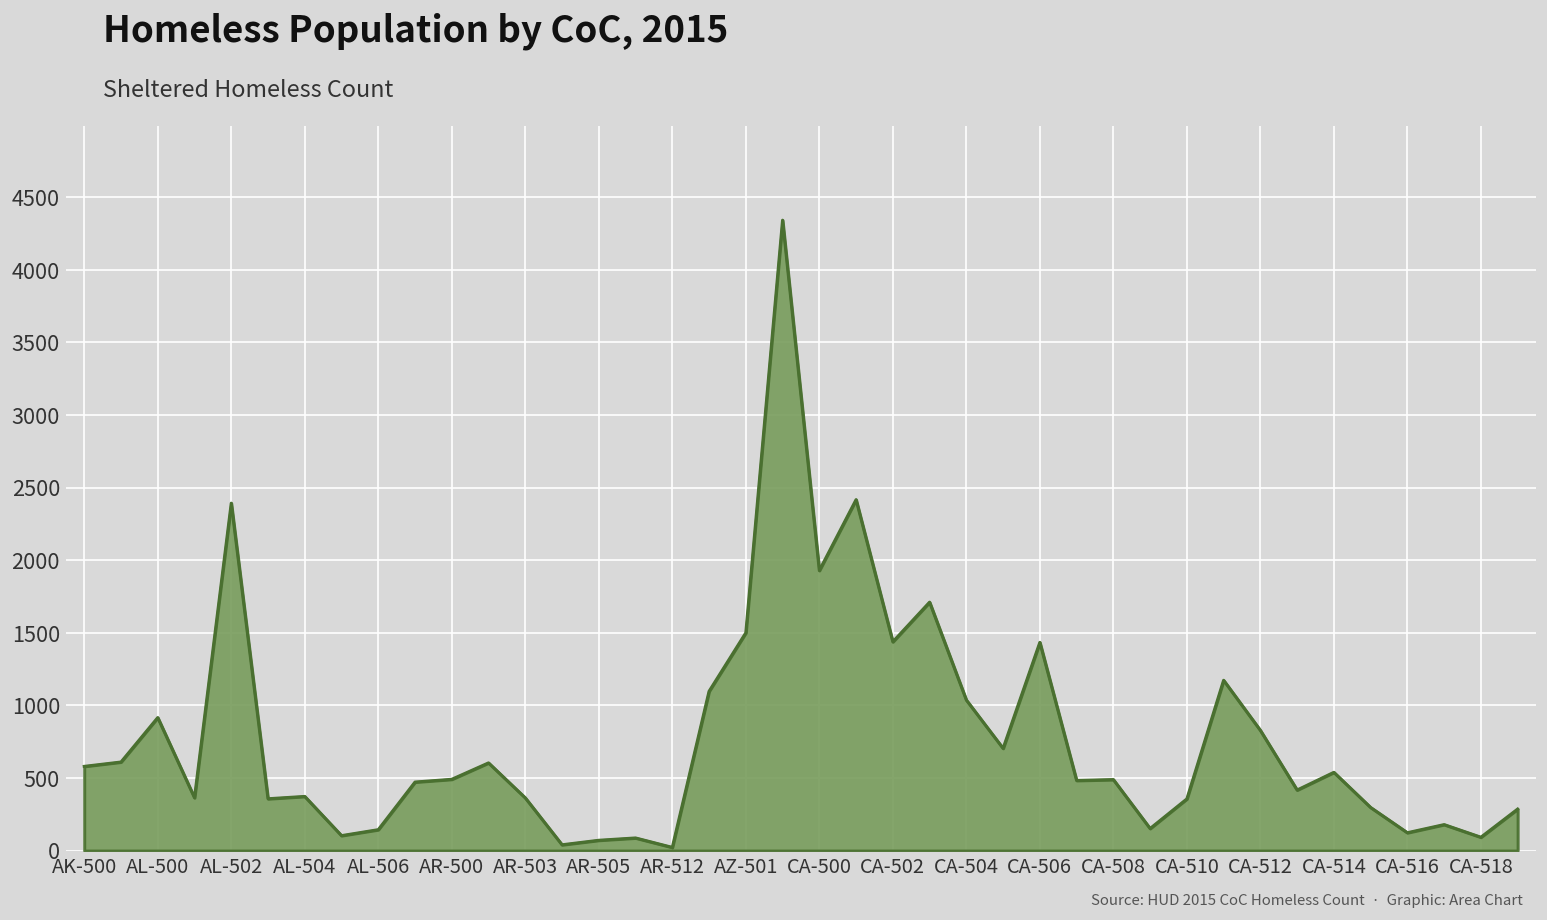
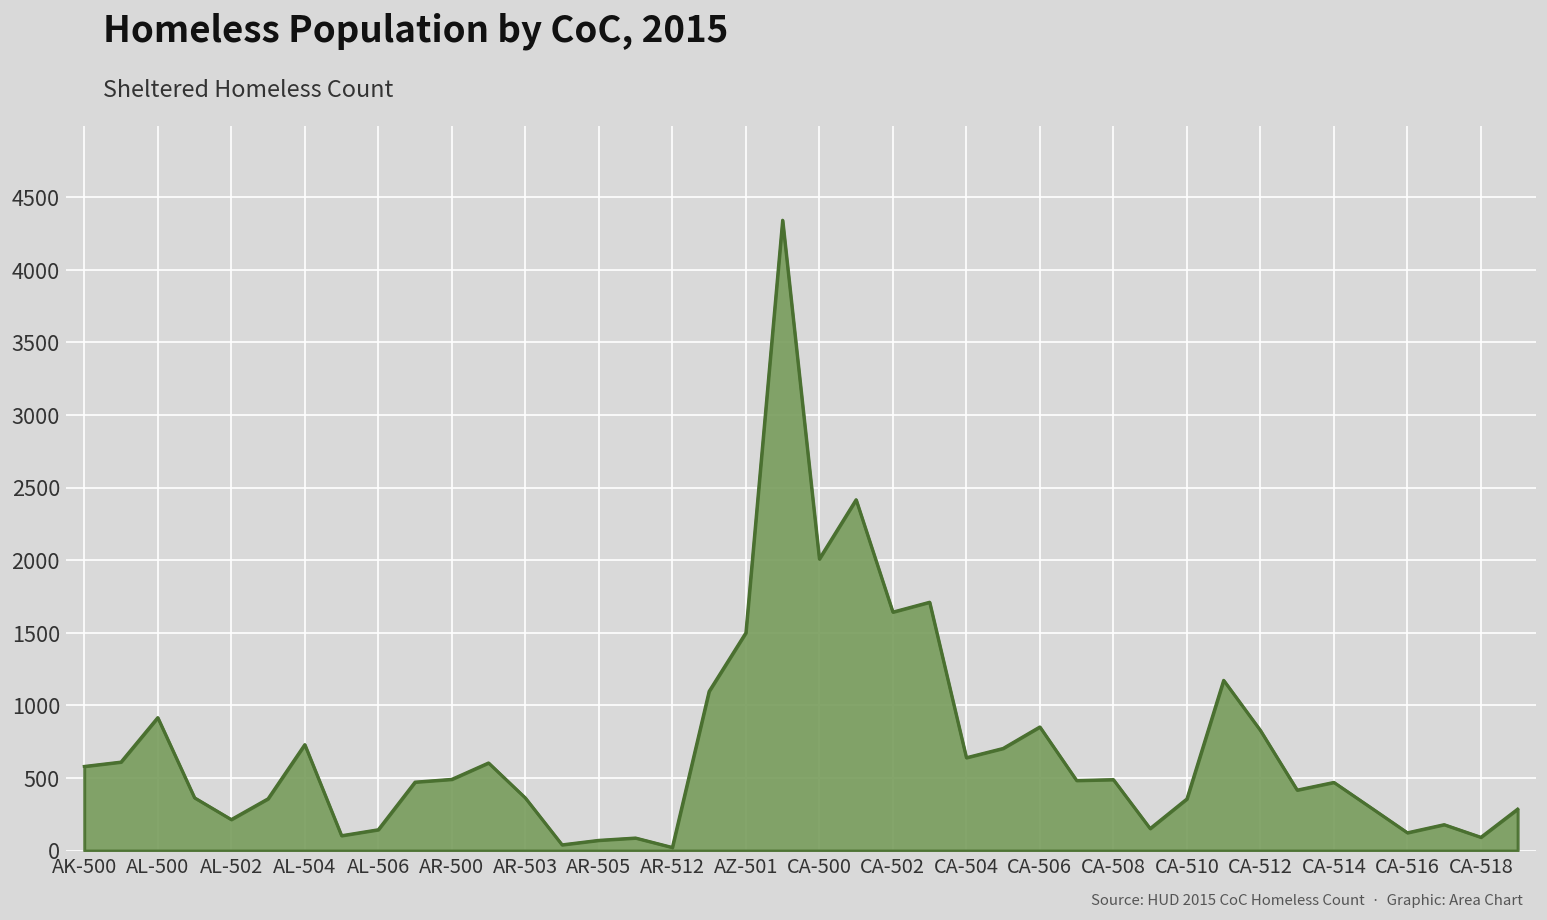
AL-502: 2390 -> 210
AL-504: 370 -> 730
CA-500: 1930 -> 2010
CA-502: 1440 -> 1640
CA-504: 1040 -> 640
CA-506: 1430 -> 850
CA-514: 540 -> 470
